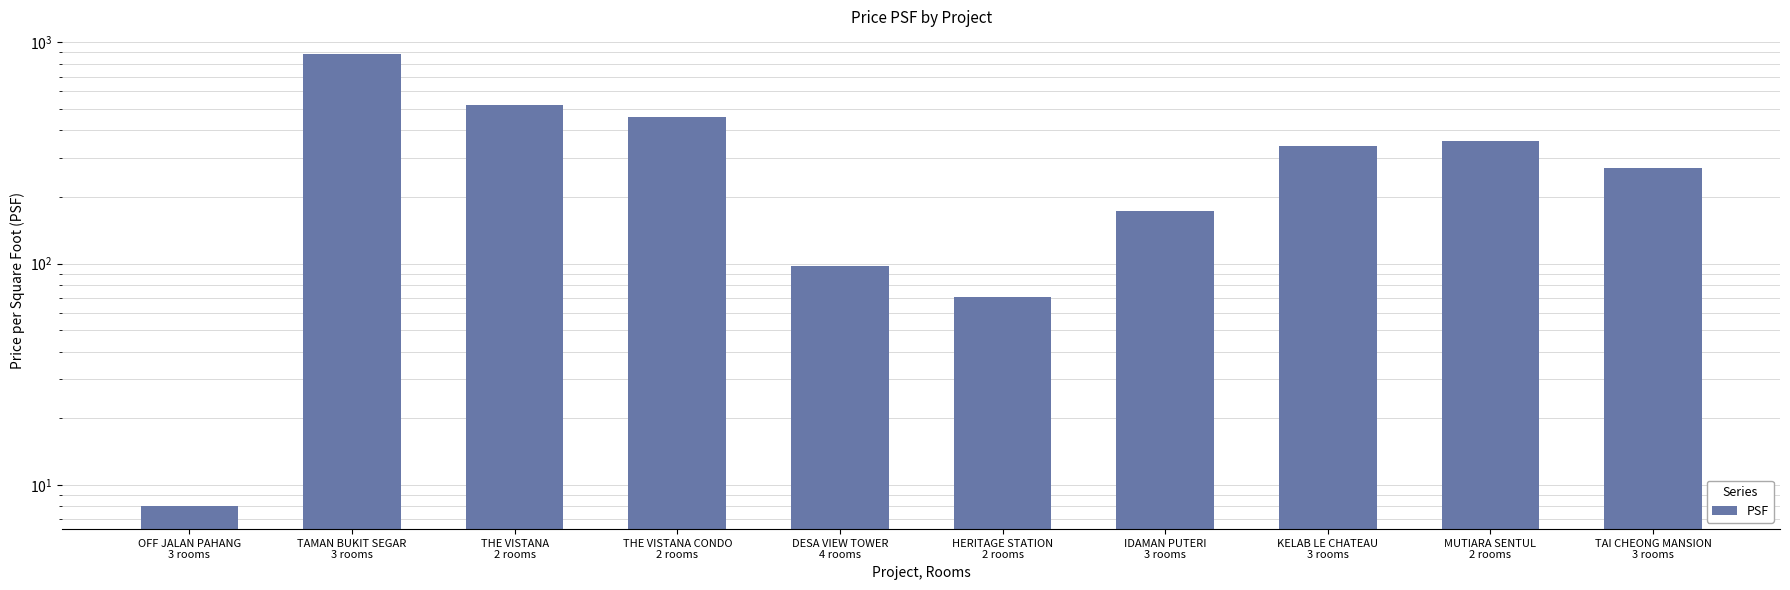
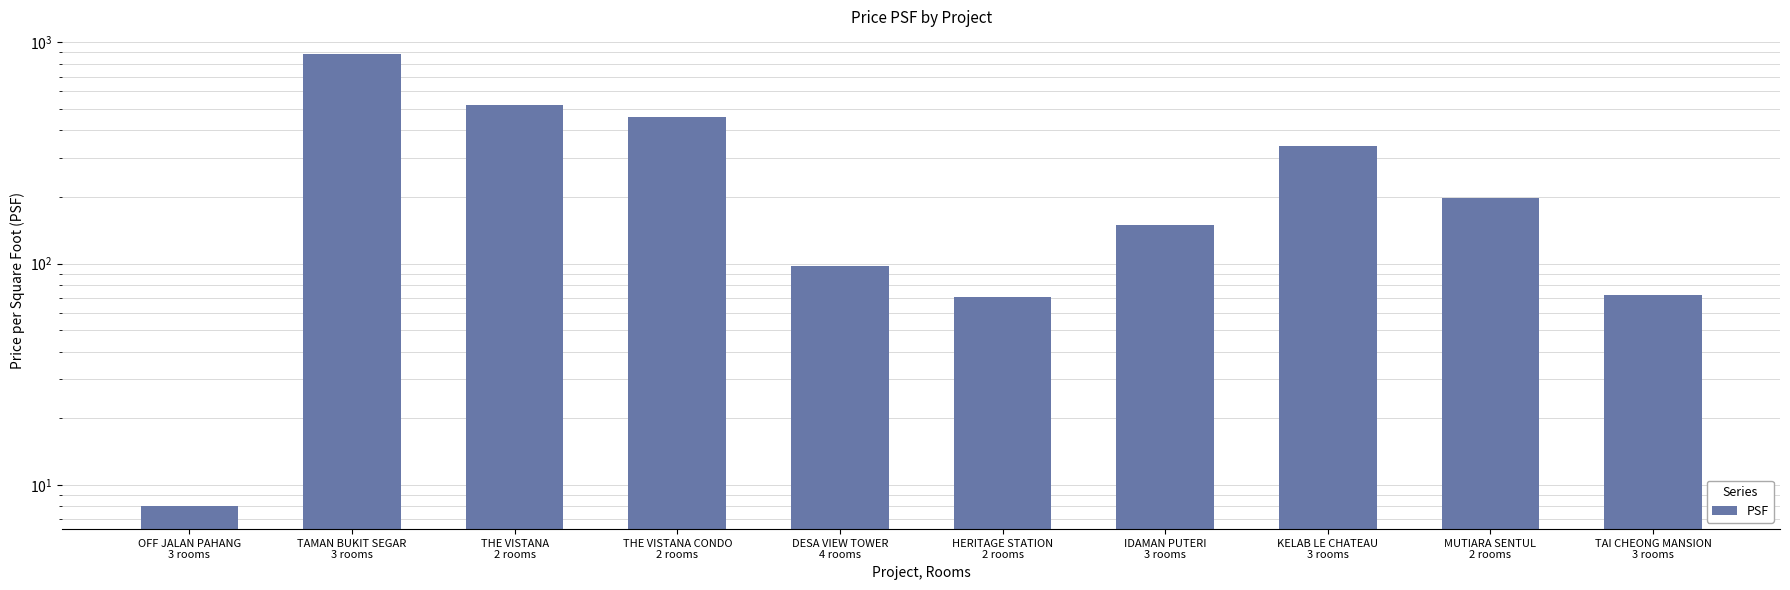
IDAMAN PUTERI 3 rooms: 170 -> 150
MUTIARA SENTUL 2 rooms: 360 -> 200
TAI CHEONG MANSION 3 rooms: 270 -> 72
